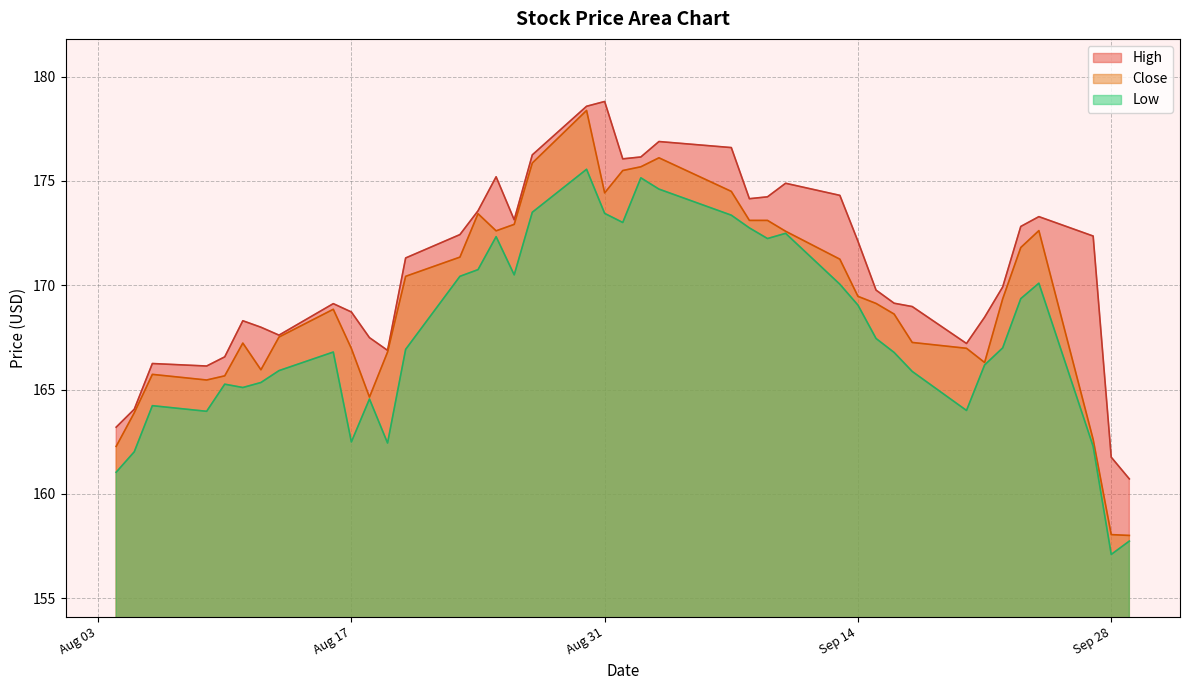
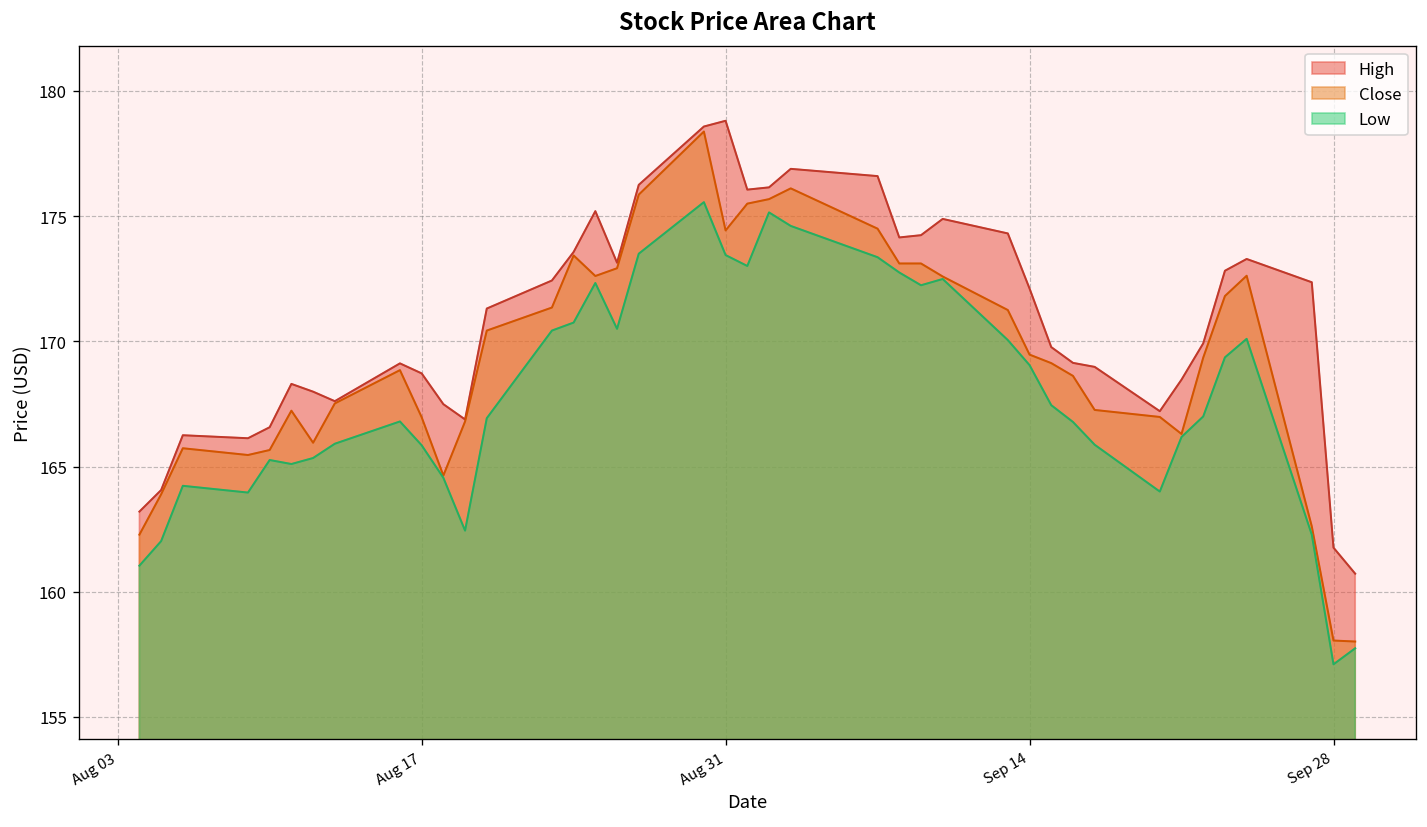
Low, Aug 17: 162.5 -> 165.9
